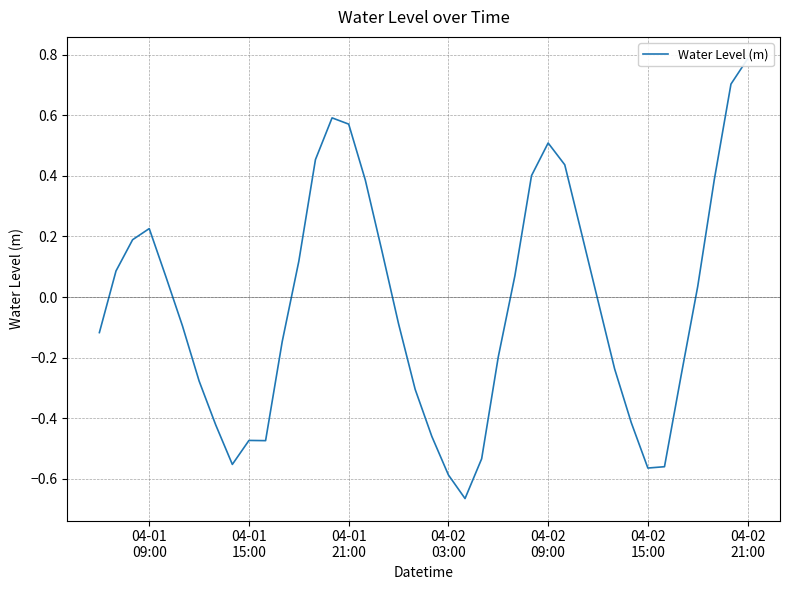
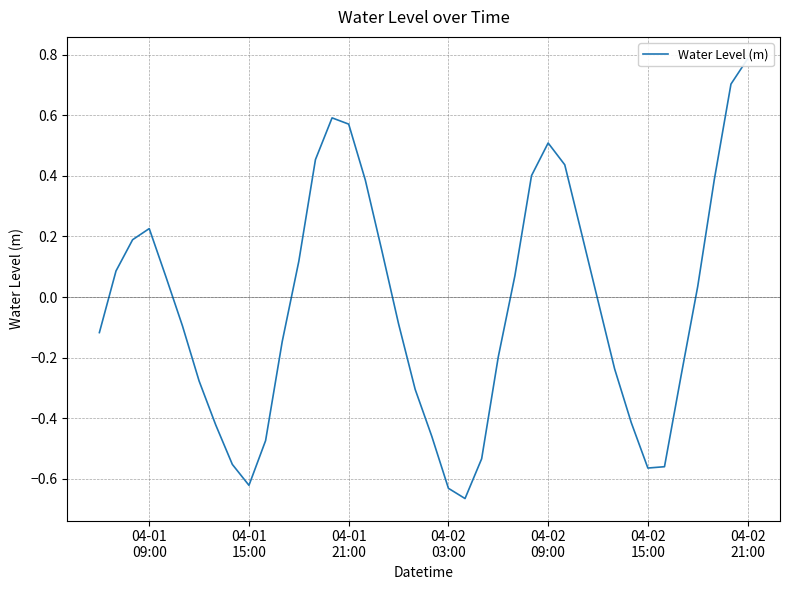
04-01 15:00: -0.47 -> -0.62
04-02 03:00: -0.59 -> -0.63
